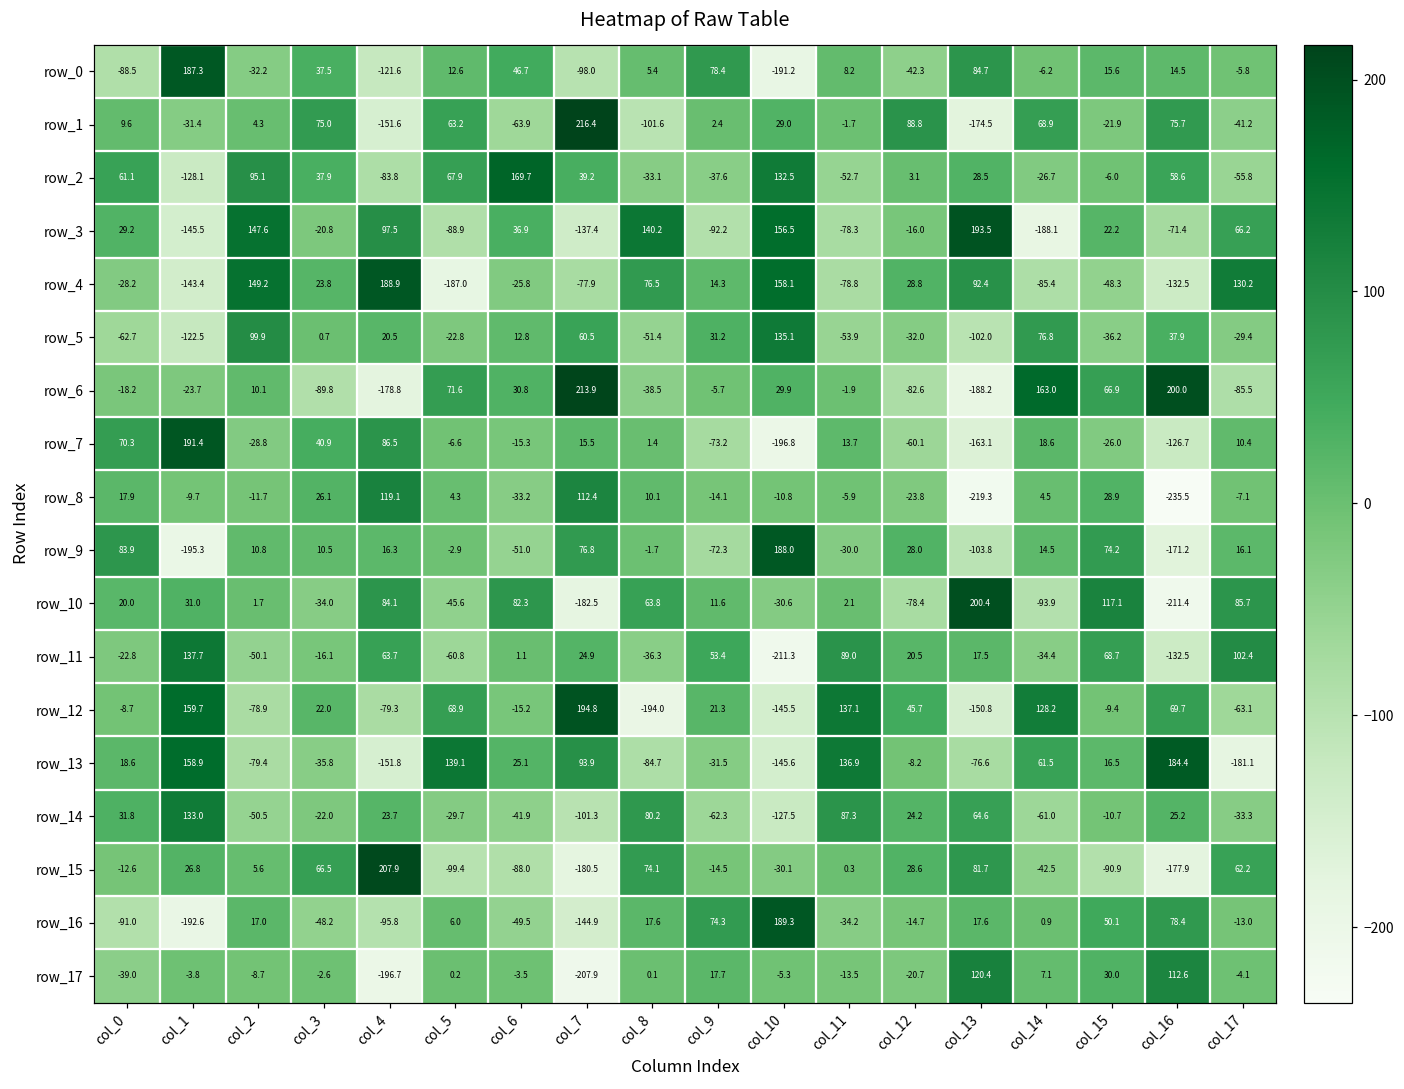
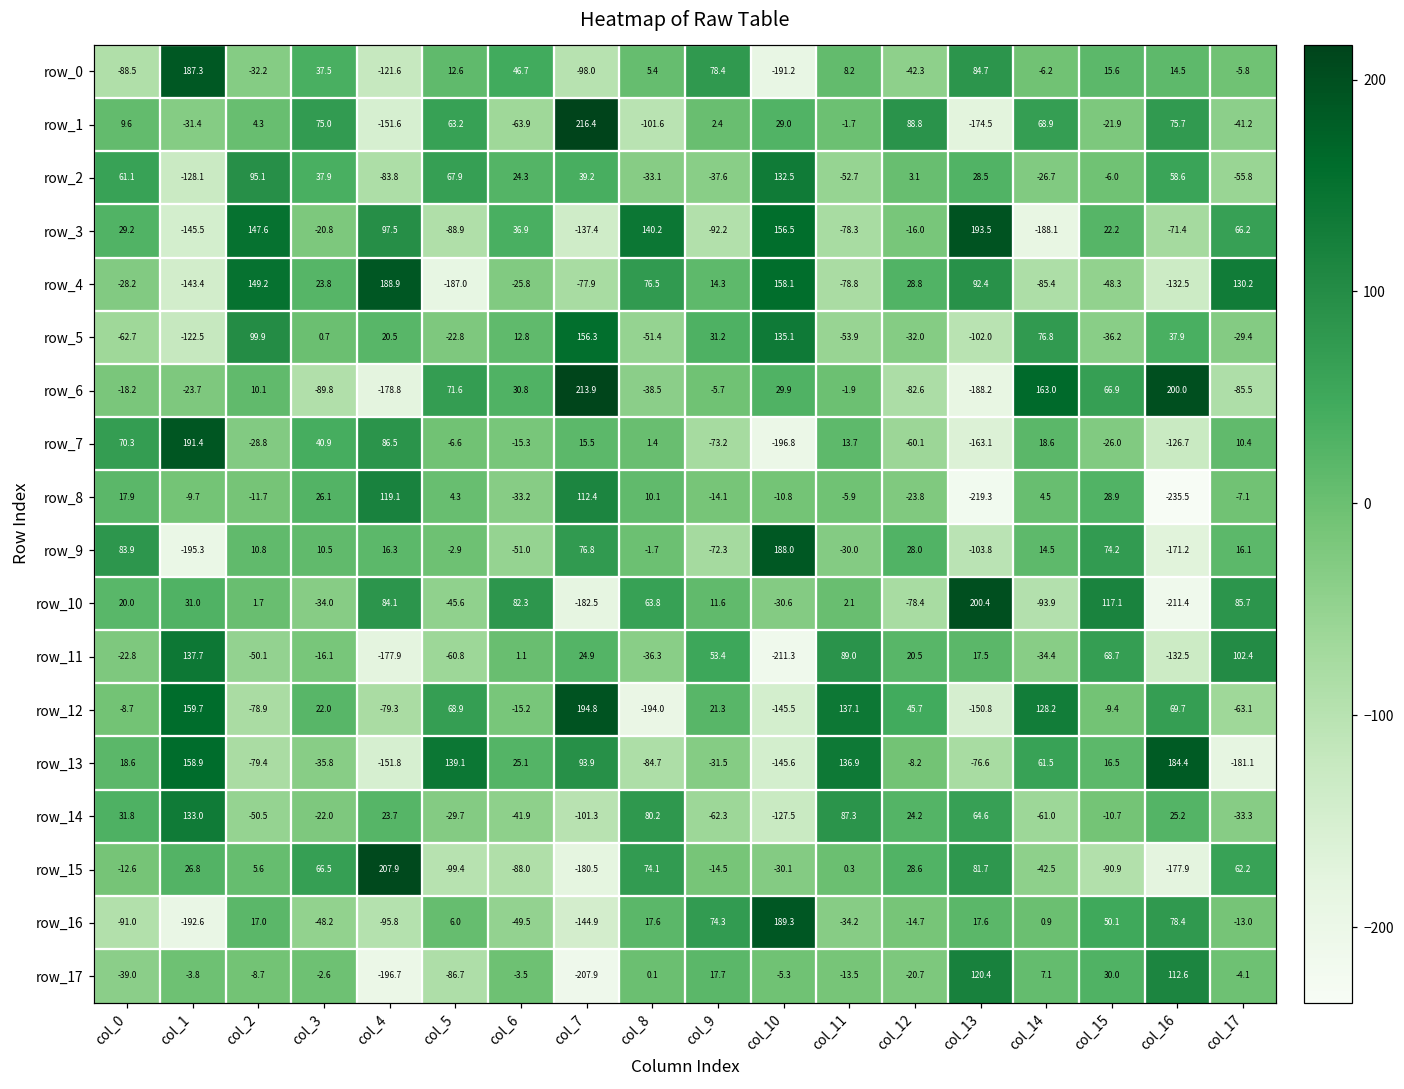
row_2, col_6: 169.7 -> 24.3
row_5, col_7: 60.5 -> 156.3
row_11, col_4: 63.7 -> -177.9
row_17, col_5: 0.2 -> -86.7
